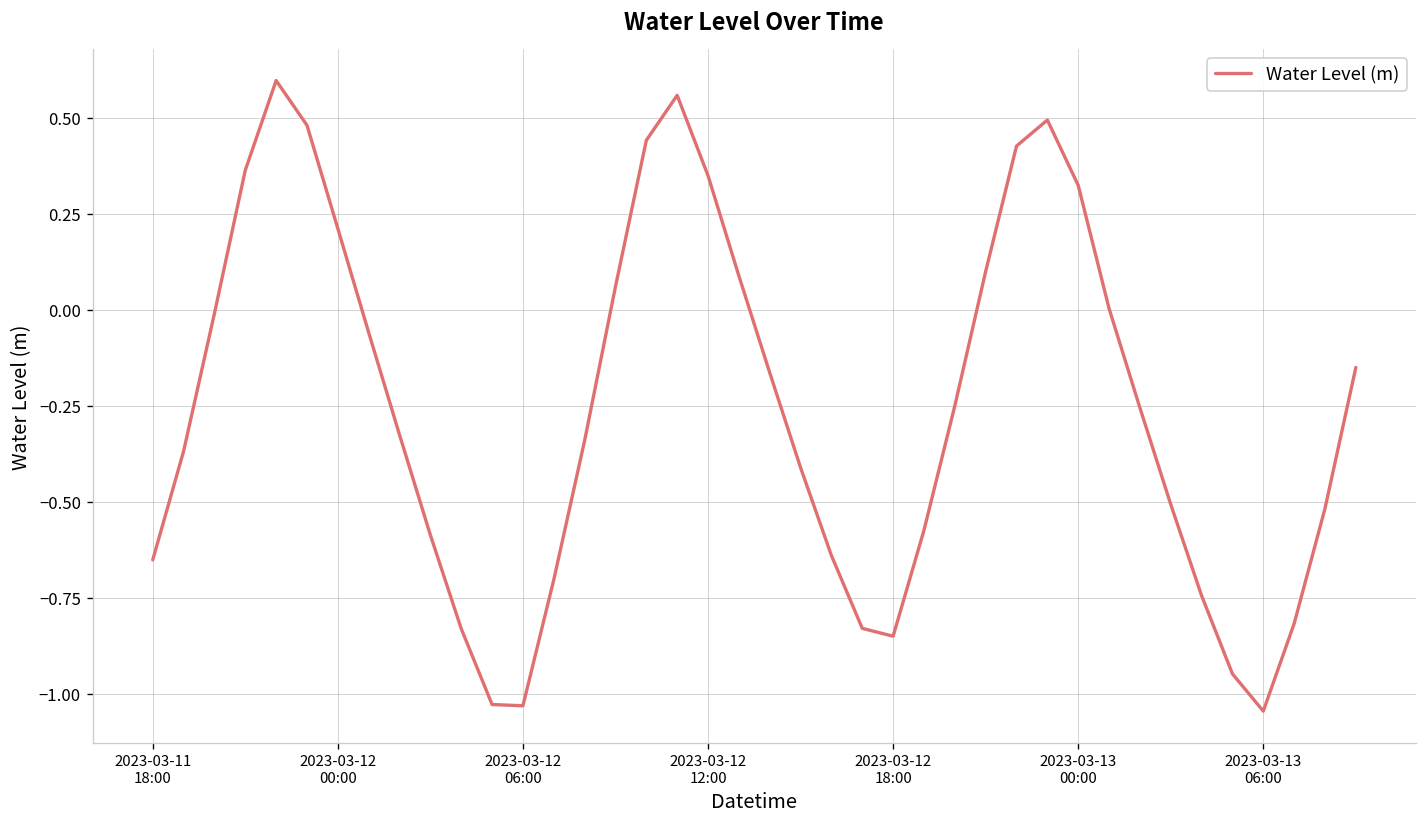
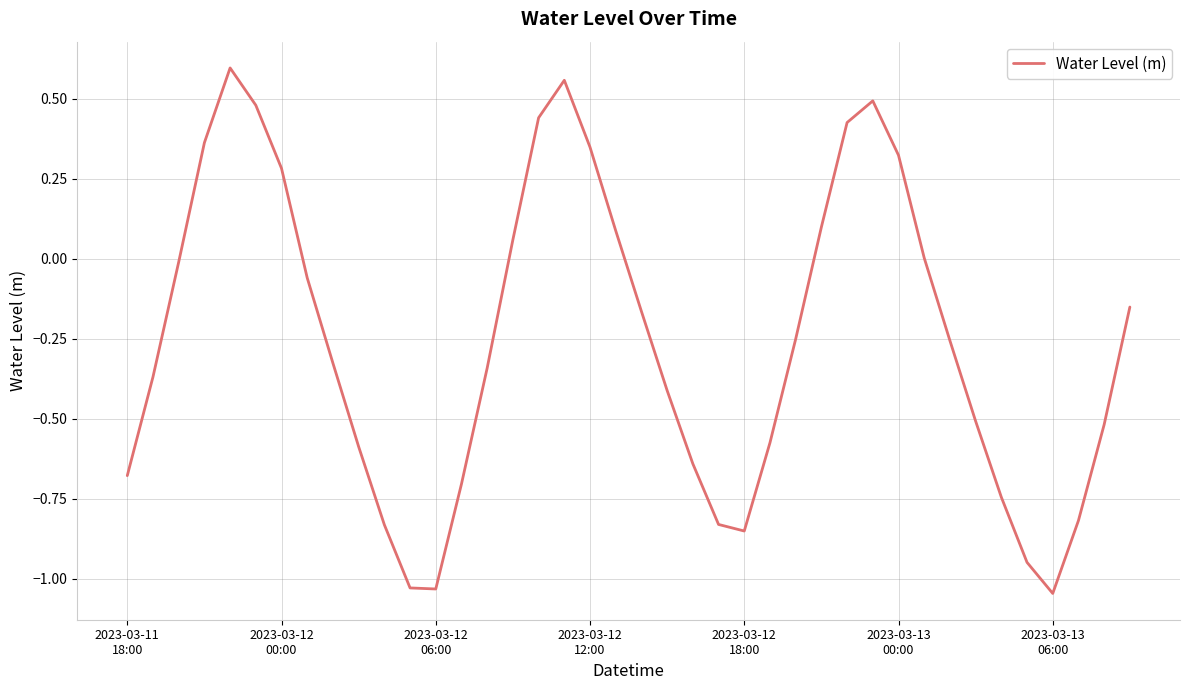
2023-03-11 18:00: -0.65 -> -0.68
2023-03-12 00:00: 0.21 -> 0.28
